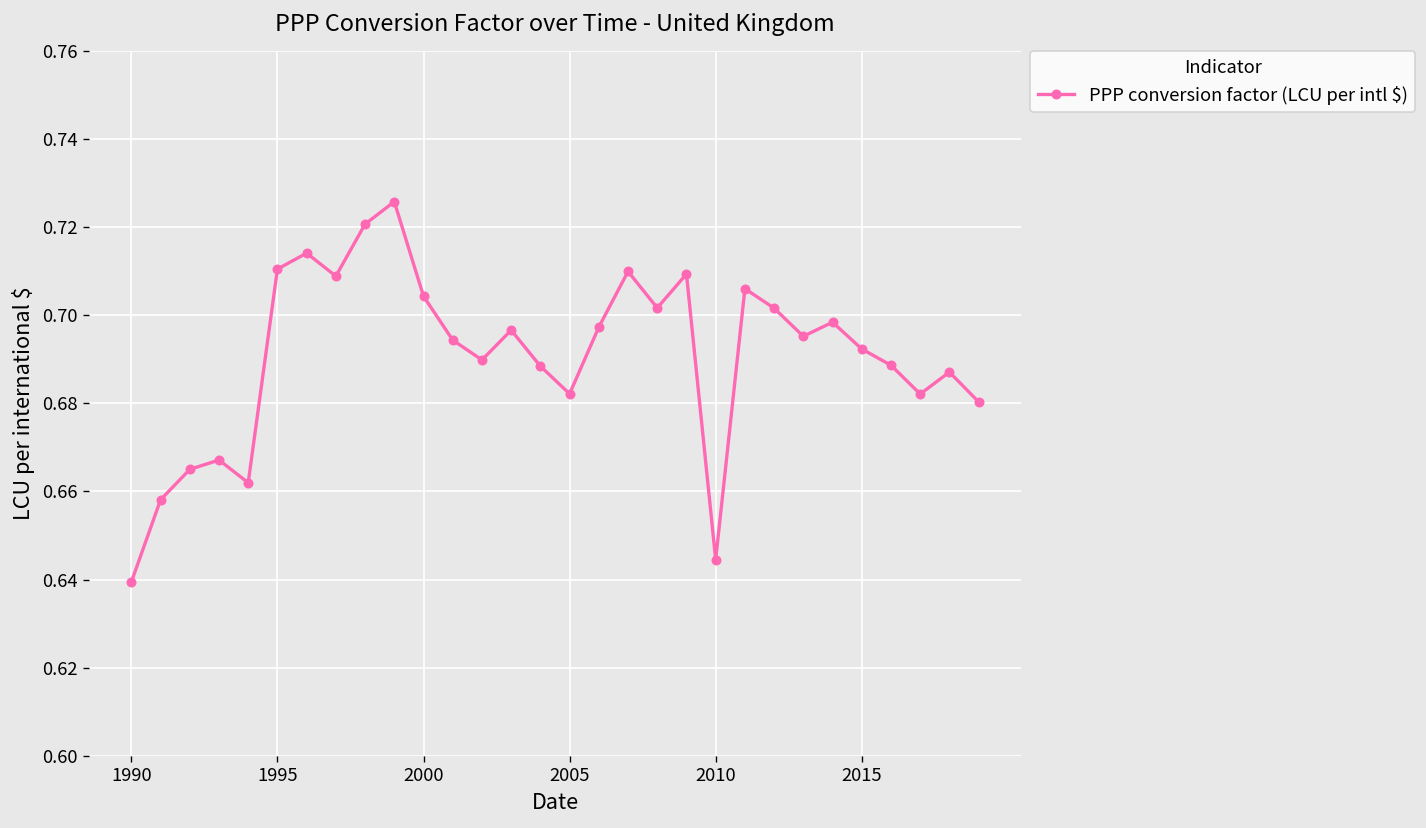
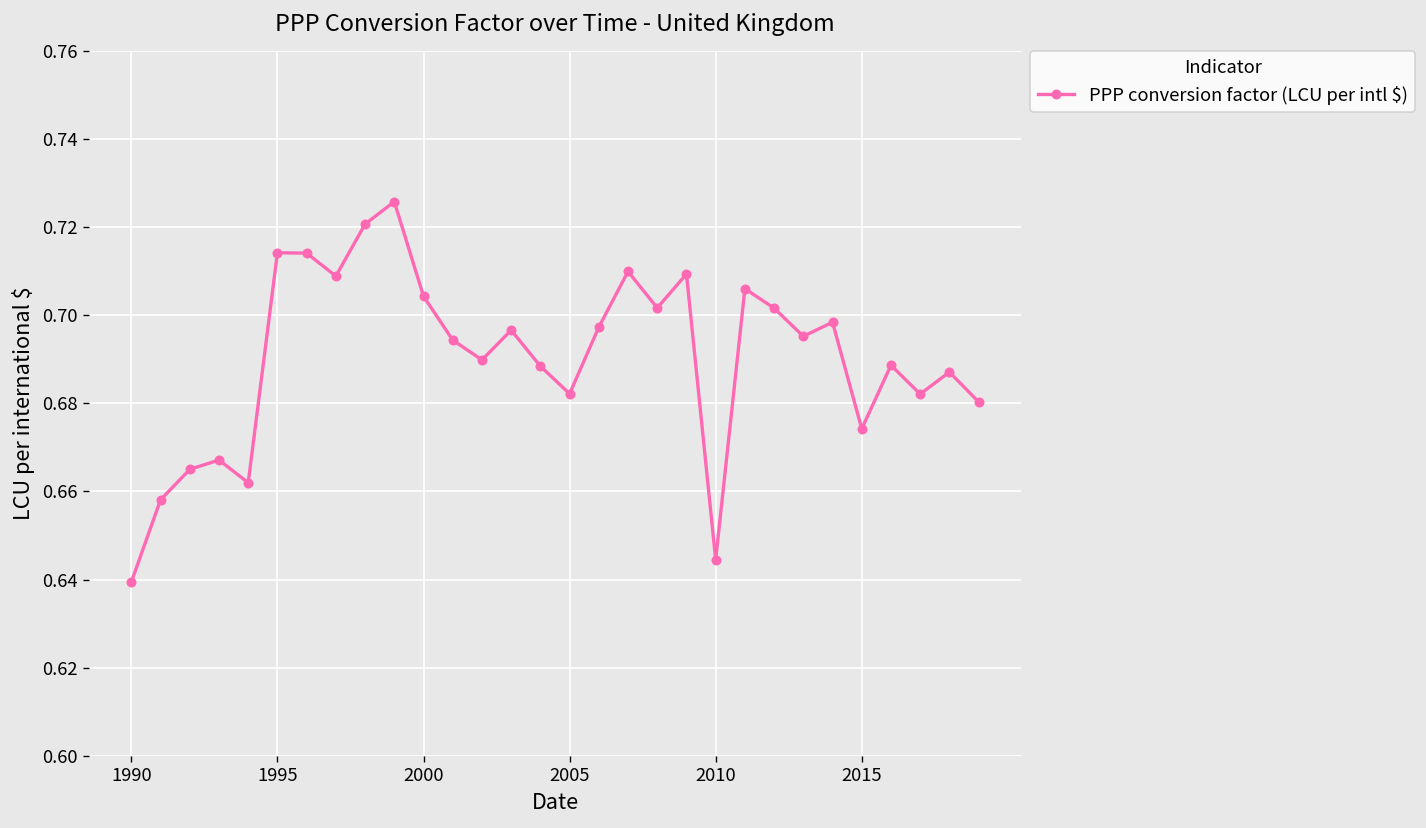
1995: 0.711 -> 0.714
2015: 0.692 -> 0.674
